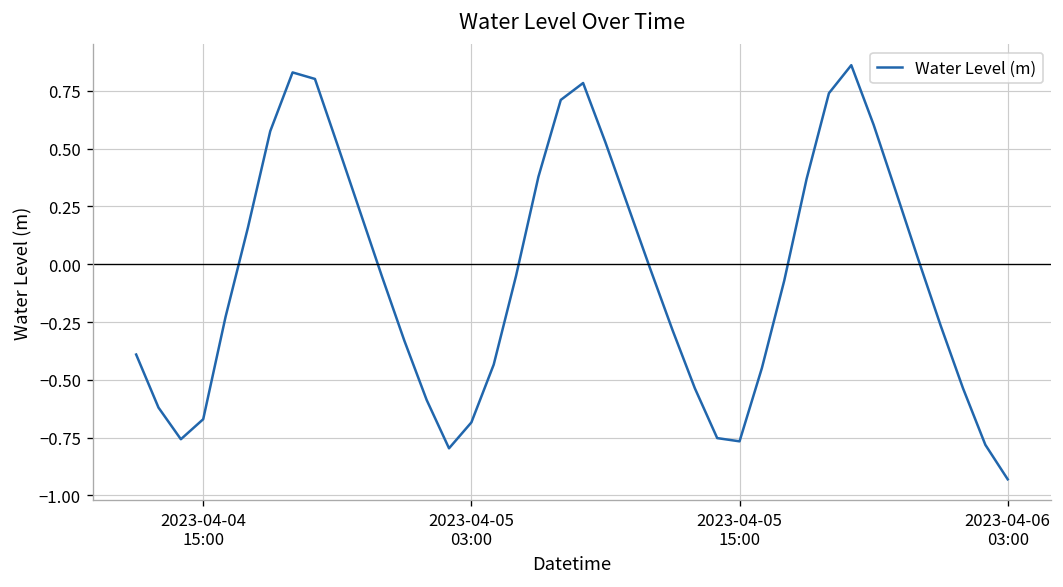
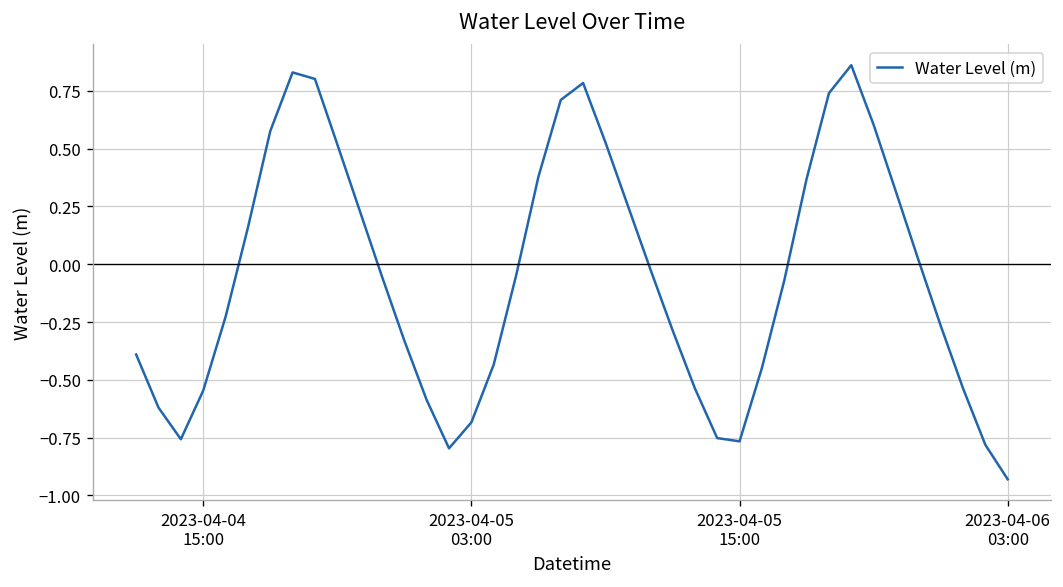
2023-04-04 15:00: -0.67 -> -0.55
